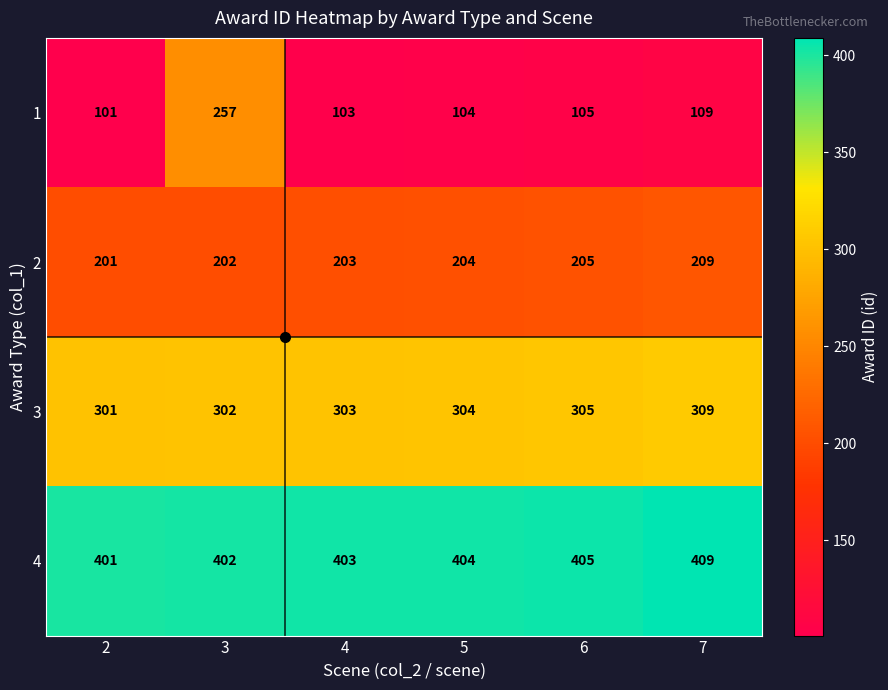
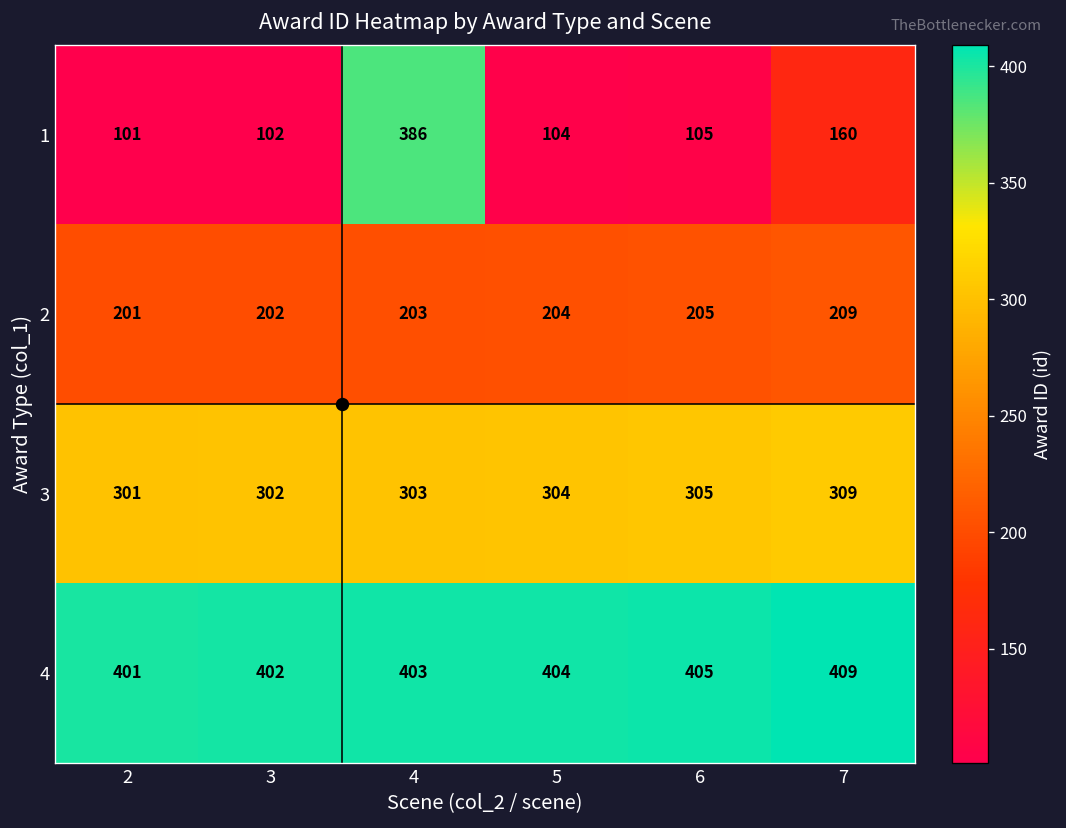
1, 3: 257 -> 102
1, 4: 103 -> 386
1, 7: 109 -> 160
